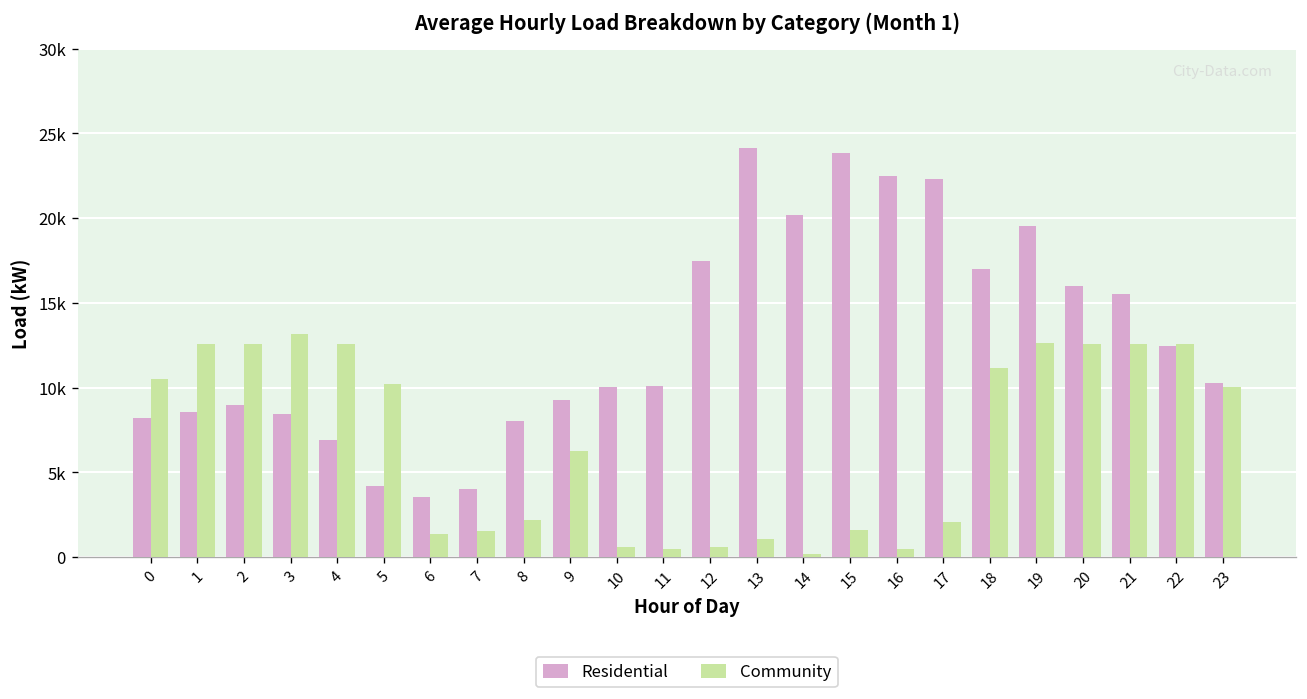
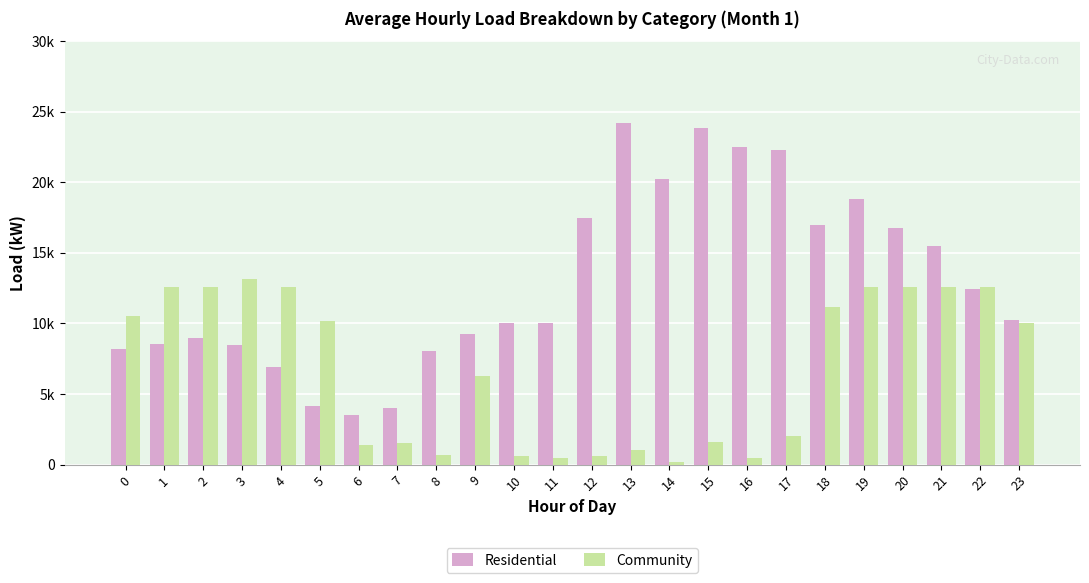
Community, 8: 2200 -> 700
Residential, 19: 19500 -> 18800
Residential, 20: 16000 -> 16800
